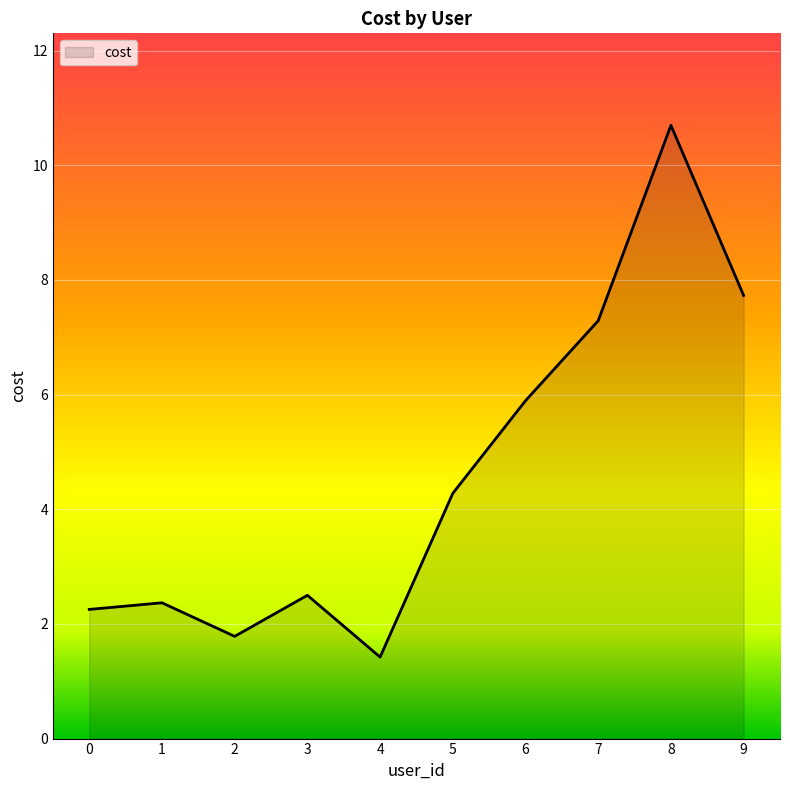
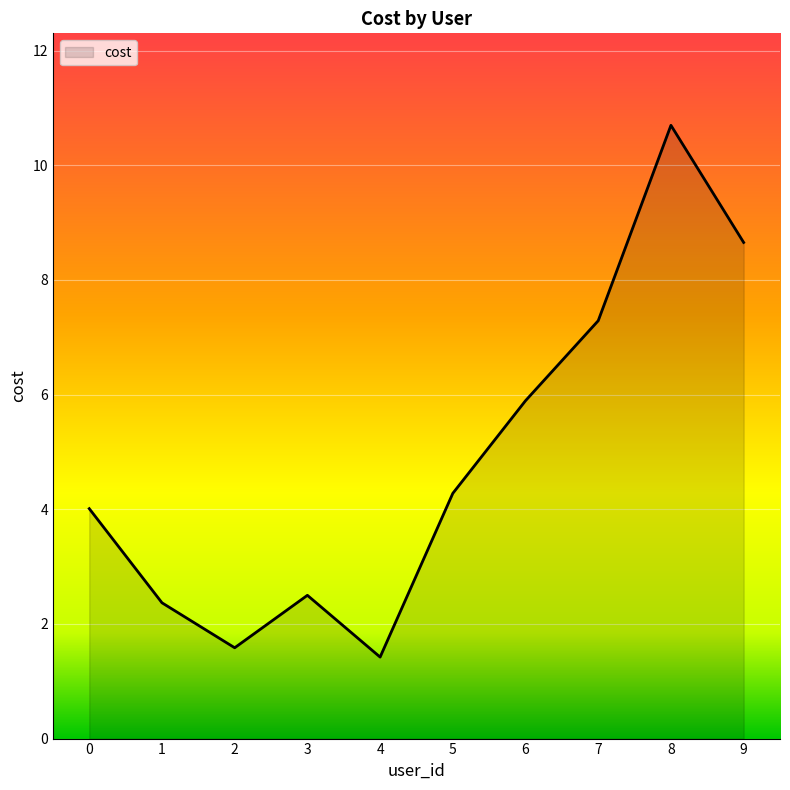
0: 2.3 -> 4.0
2: 1.8 -> 1.6
9: 7.7 -> 8.7
